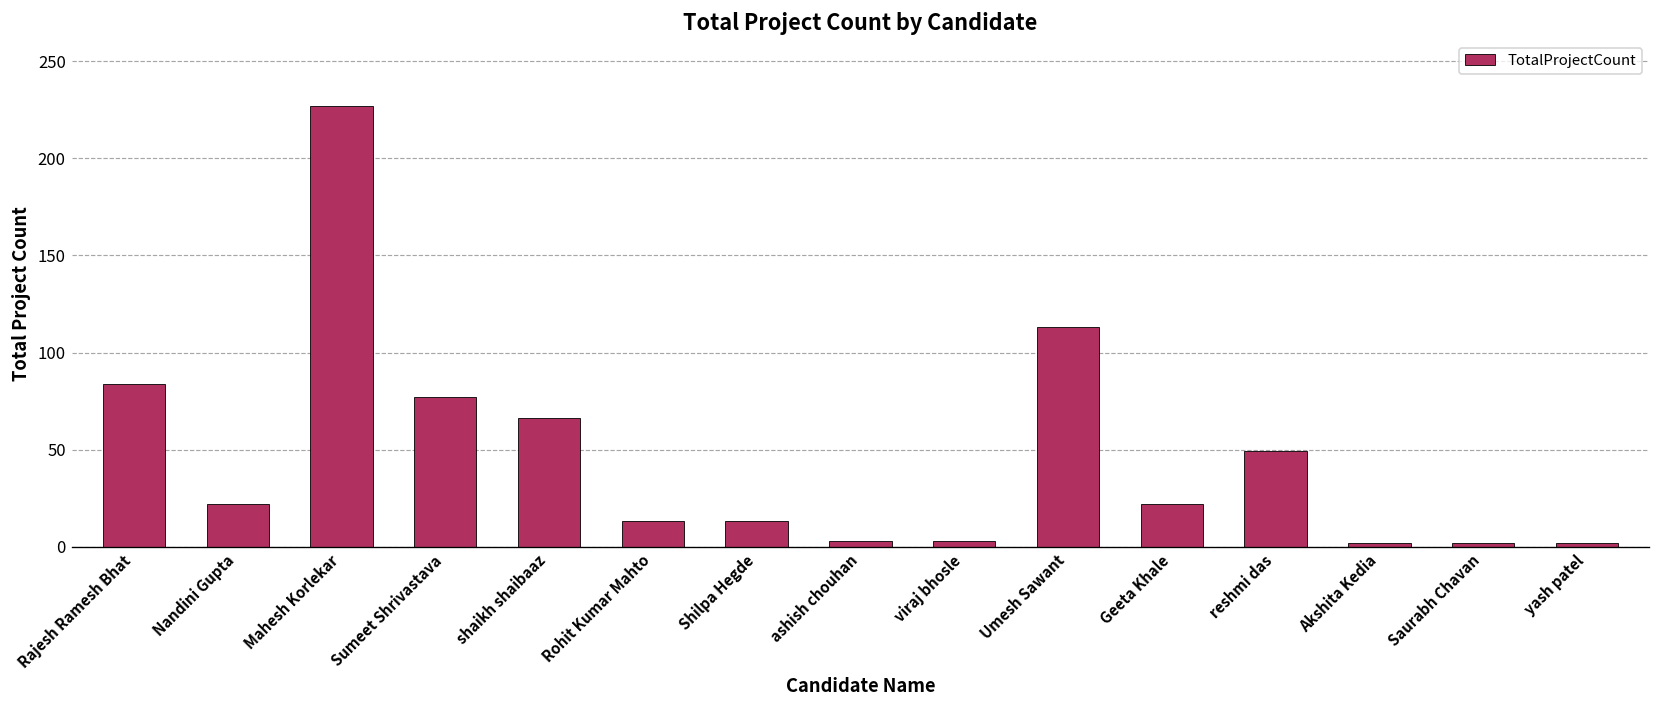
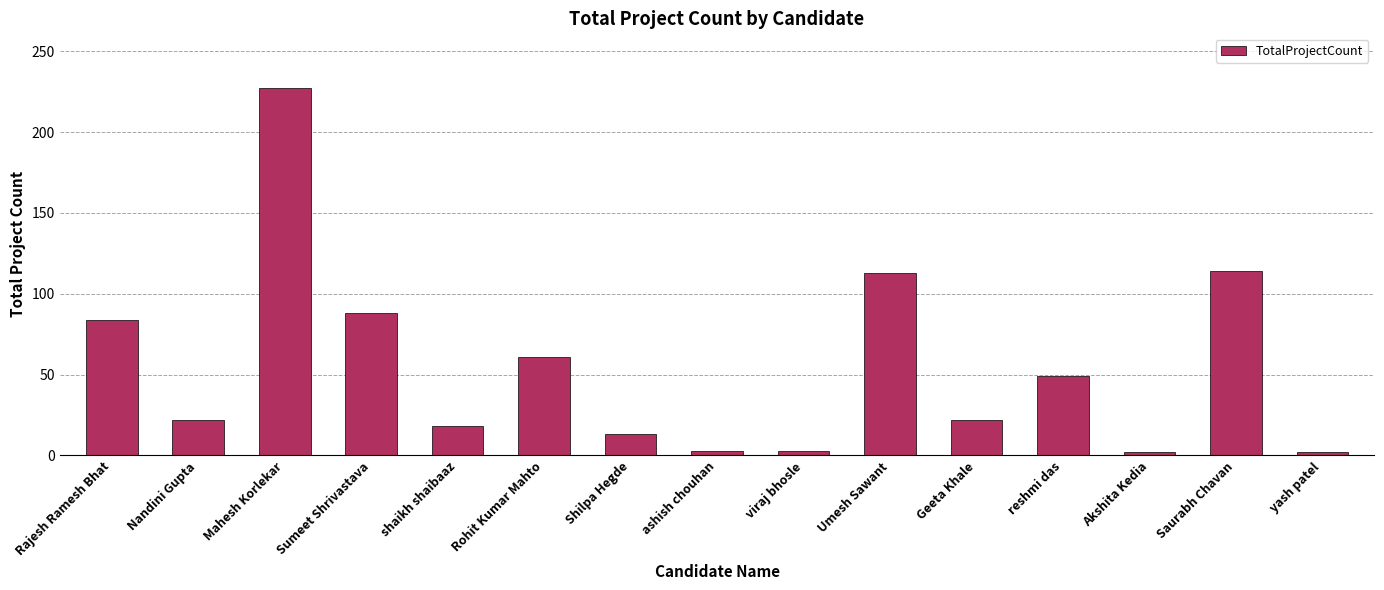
Sumeet Shrivastava: 77 -> 88
shaikh shaibaaz: 66 -> 18
Rohit Kumar Mahto: 13 -> 61
Saurabh Chavan: 2 -> 114
